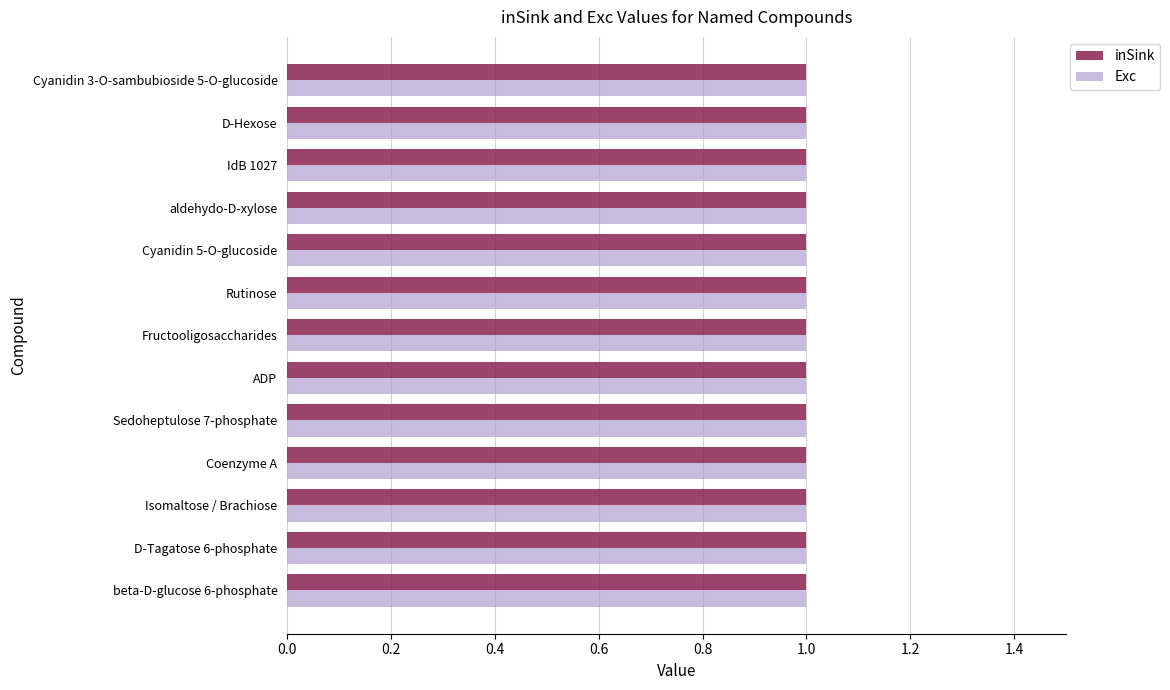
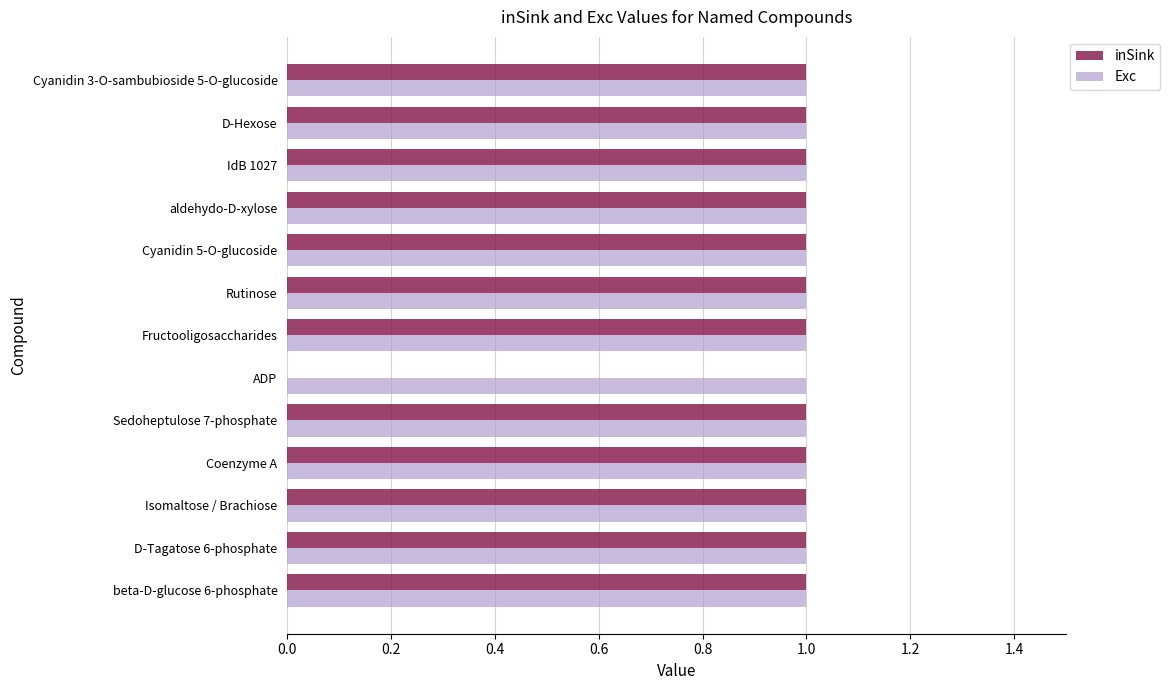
inSink, ADP: 1 -> 0
